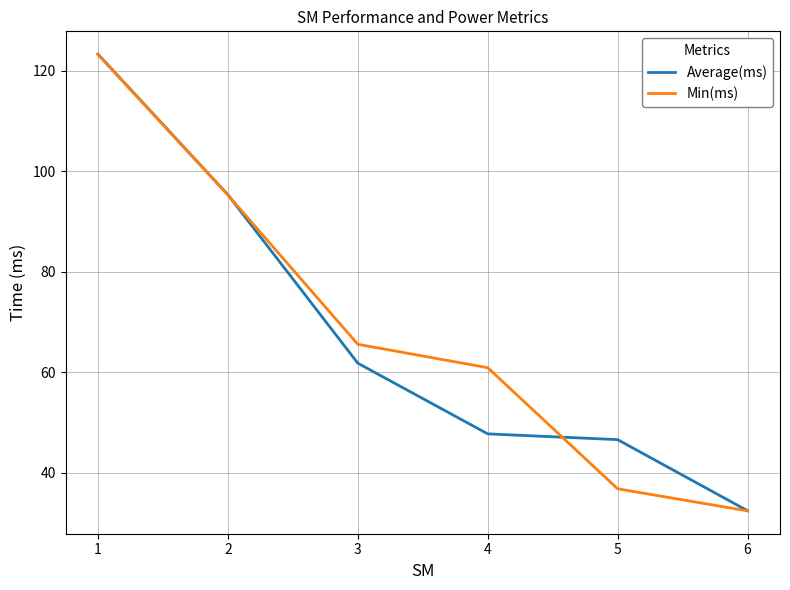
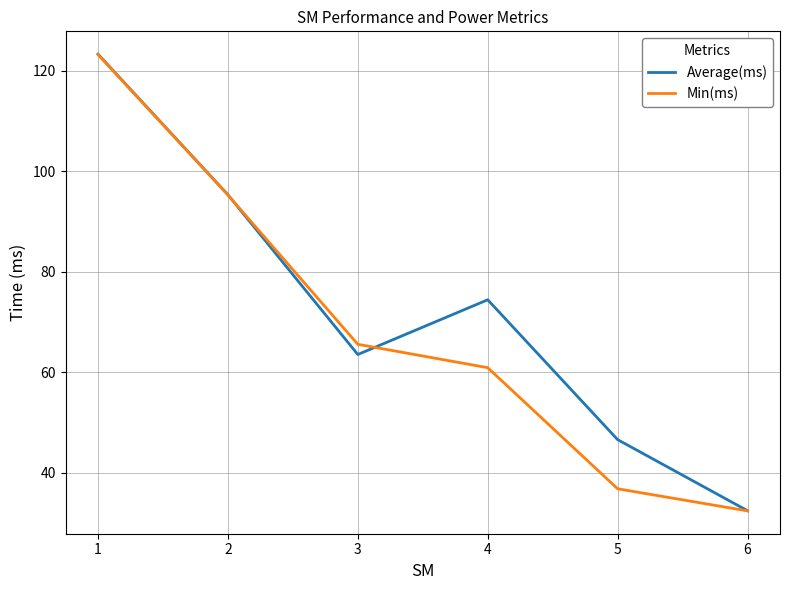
Average(ms), 3: 62 -> 64
Average(ms), 4: 48 -> 74
